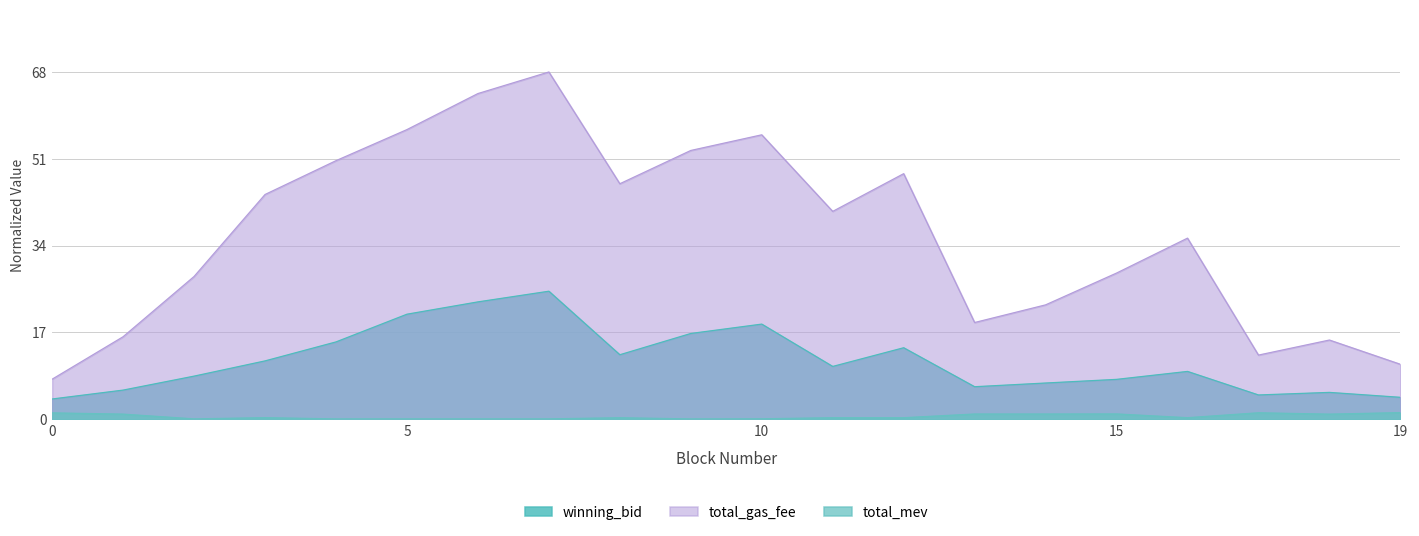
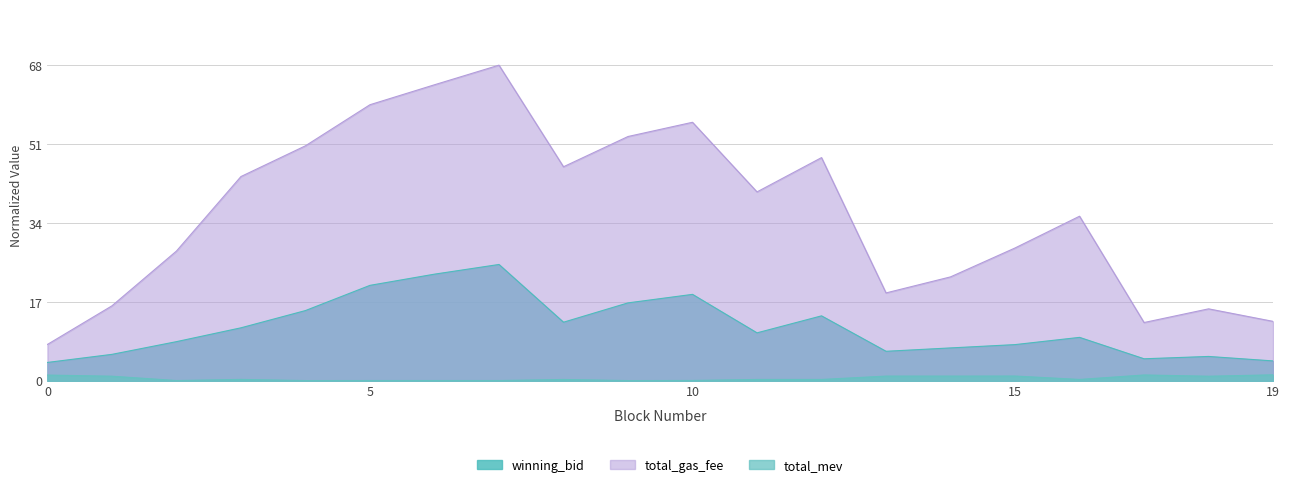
total_gas_fee, 5: 57 -> 59
total_gas_fee, 19: 11 -> 13
